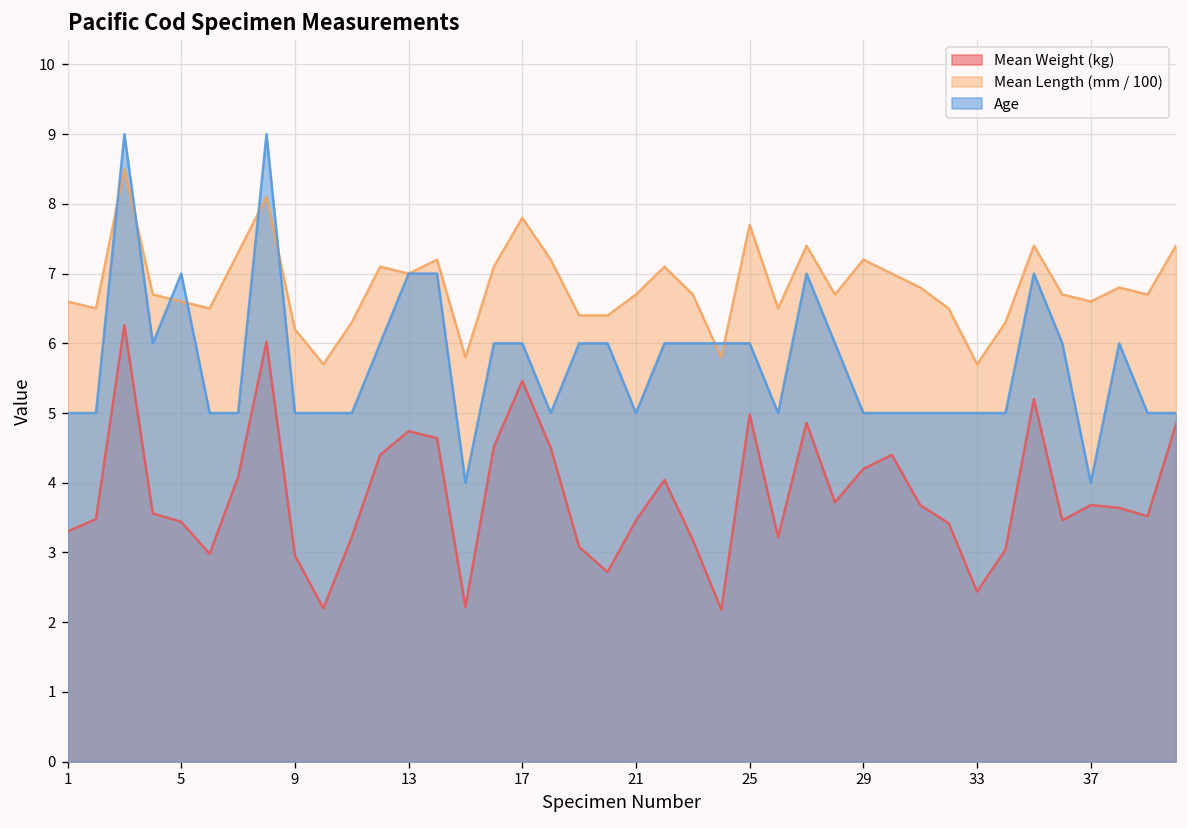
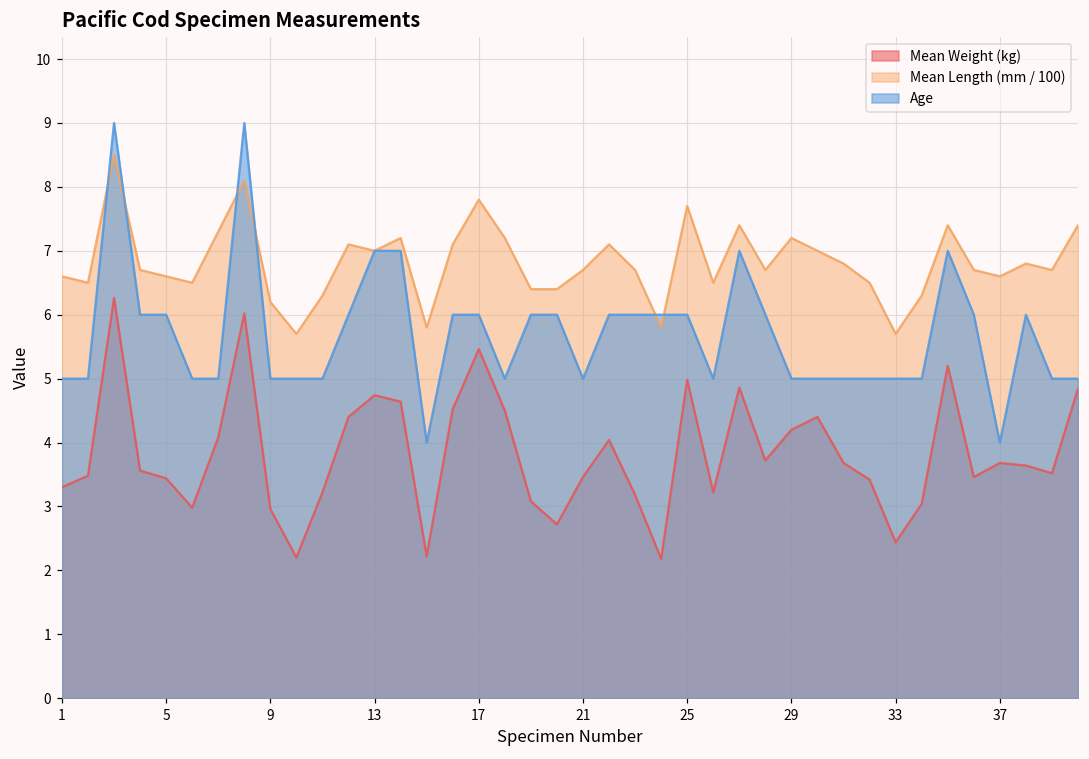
Age, 5: 7 -> 6
